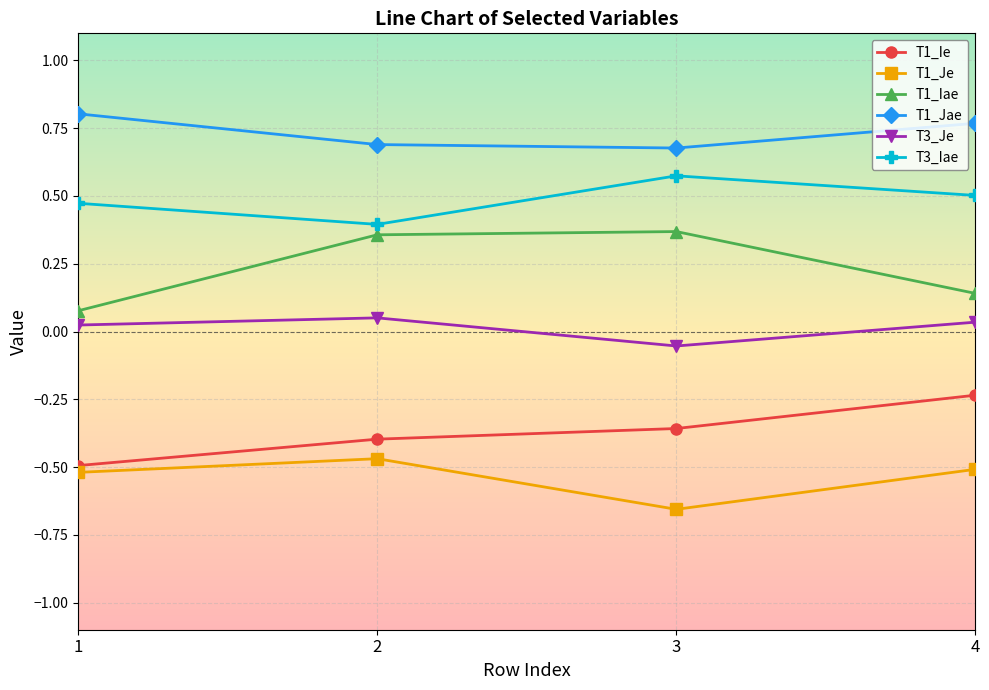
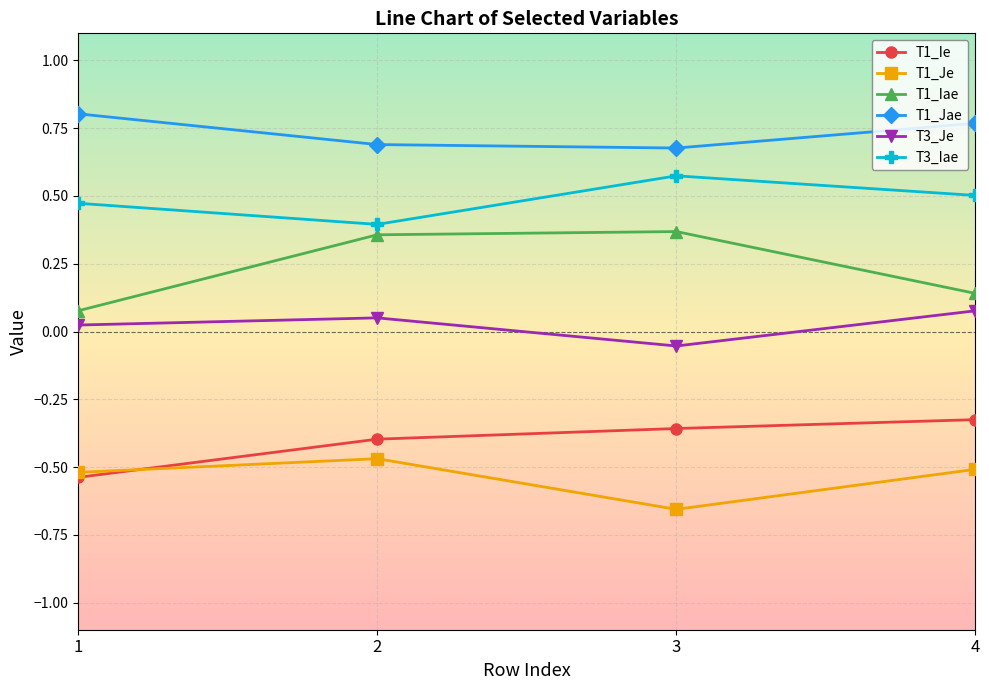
T1_Ie, 1: -0.49 -> -0.54
T1_Ie, 4: -0.23 -> -0.33
T3_Je, 4: 0.03 -> 0.08
